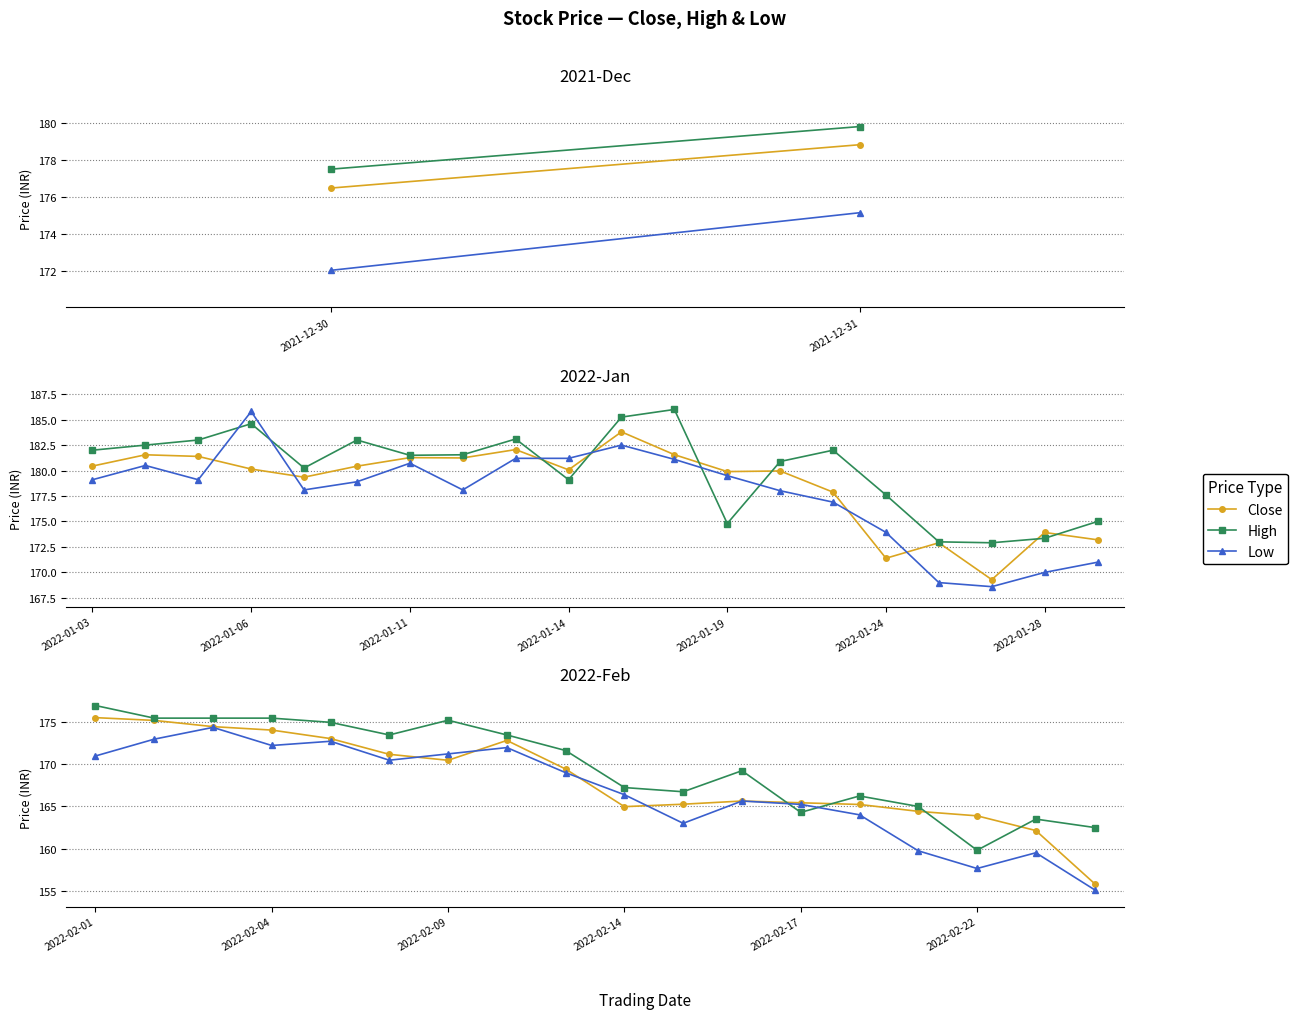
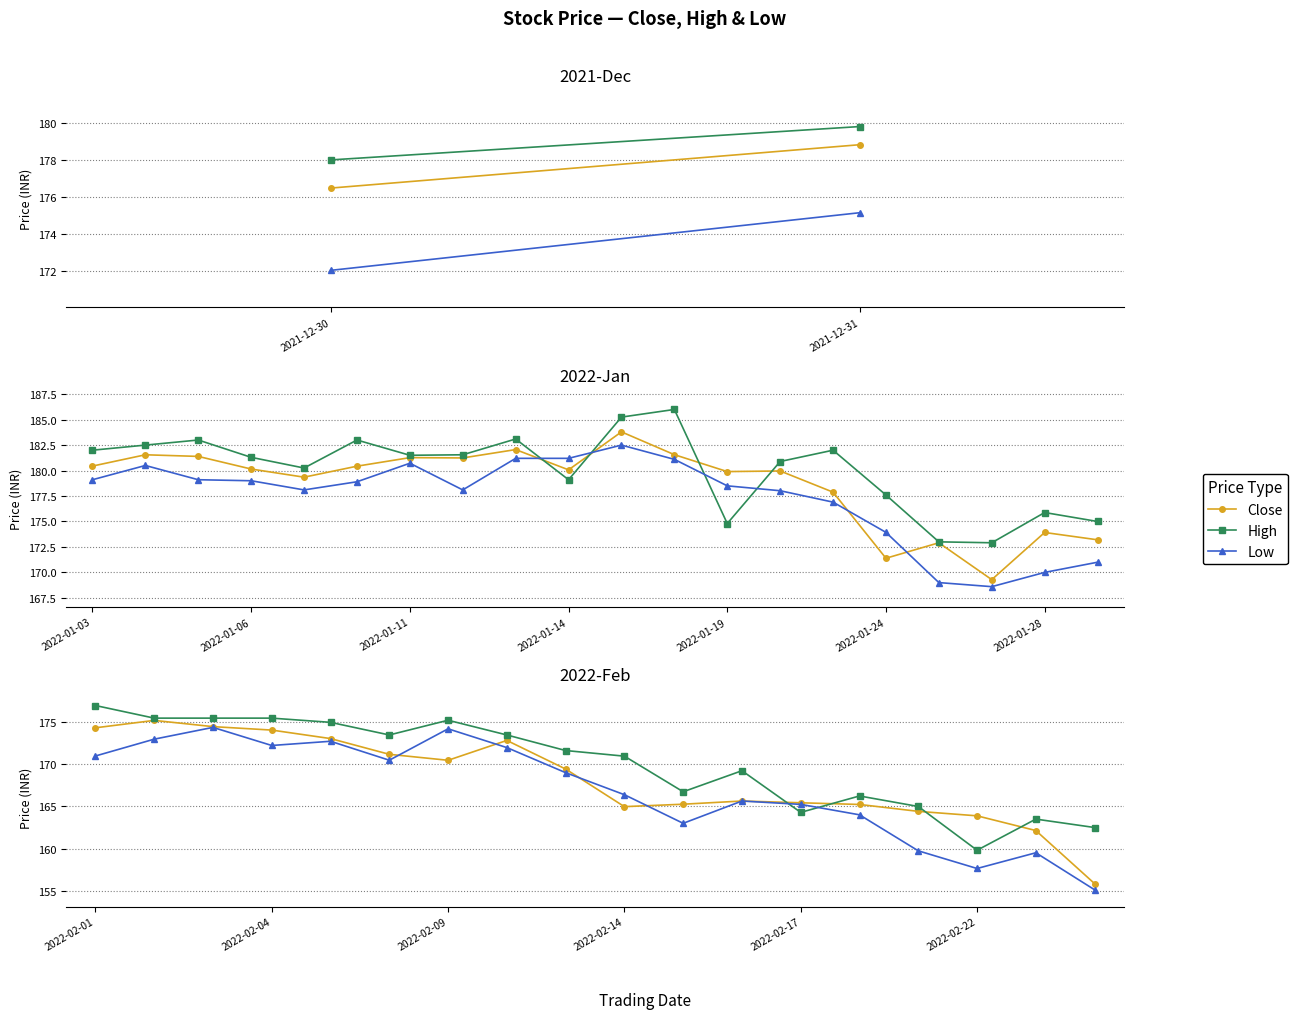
2021-Dec, High, 2021-12-30: 177.5 -> 178.0
2022-Jan, High, 2022-01-06: 184.6 -> 181.3
2022-Jan, Low, 2022-01-06: 185.8 -> 179.0
2022-Jan, Low, 2022-01-19: 179.5 -> 178.5
2022-Jan, High, 2022-01-28: 173.4 -> 175.9
2022-Feb, Close, 2022-02-01: 176 -> 174
2022-Feb, Low, 2022-02-09: 171 -> 174
2022-Feb, High, 2022-02-14: 167 -> 171
